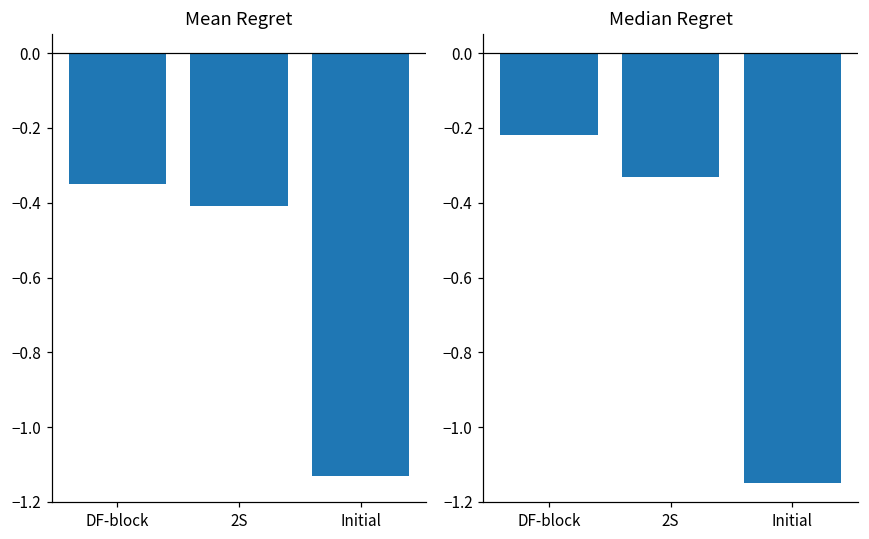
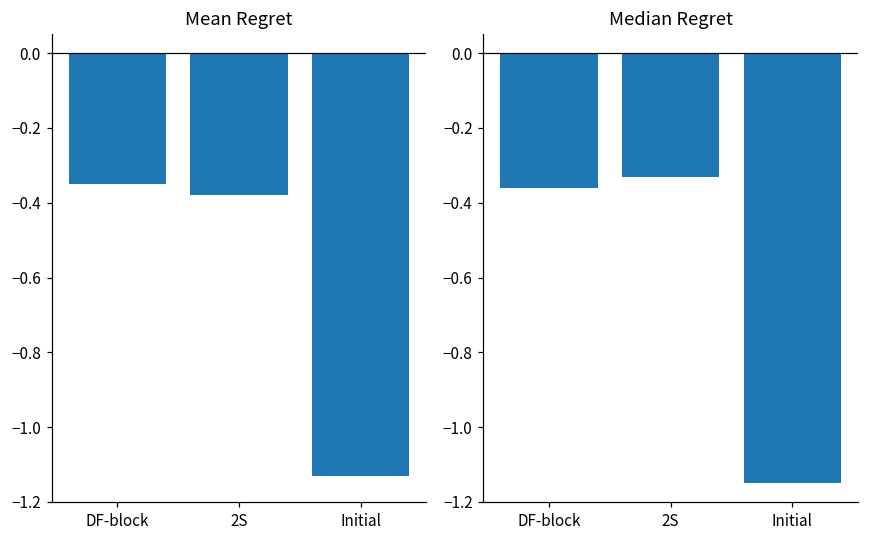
Mean Regret, 2S: -0.41 -> -0.38
Median Regret, DF-block: -0.22 -> -0.36
